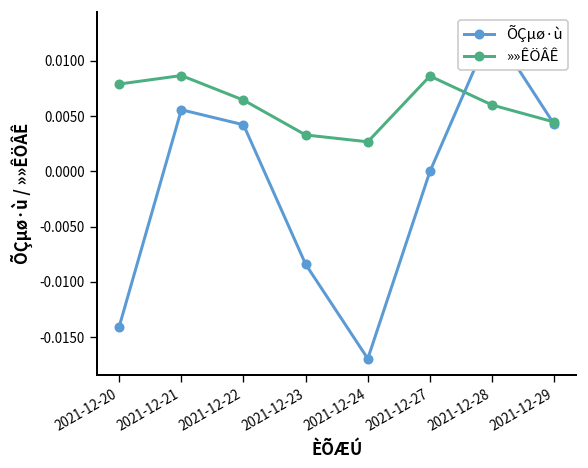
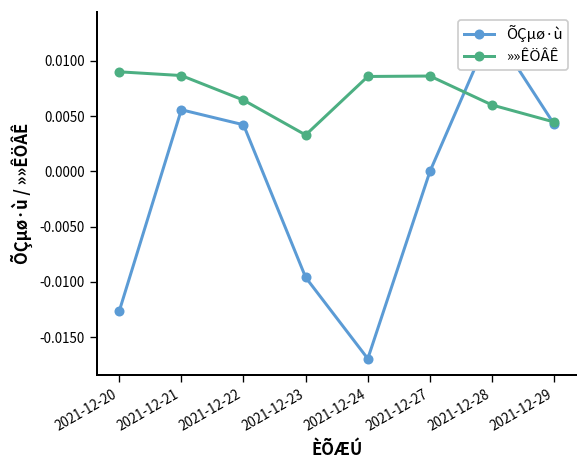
ÕÇµø·ù, 2021-12-20: -0.014 -> -0.013
»»ÊÖÂÊ, 2021-12-20: 0.008 -> 0.009
ÕÇµø·ù, 2021-12-23: -0.008 -> -0.010
»»ÊÖÂÊ, 2021-12-24: 0.003 -> 0.009
